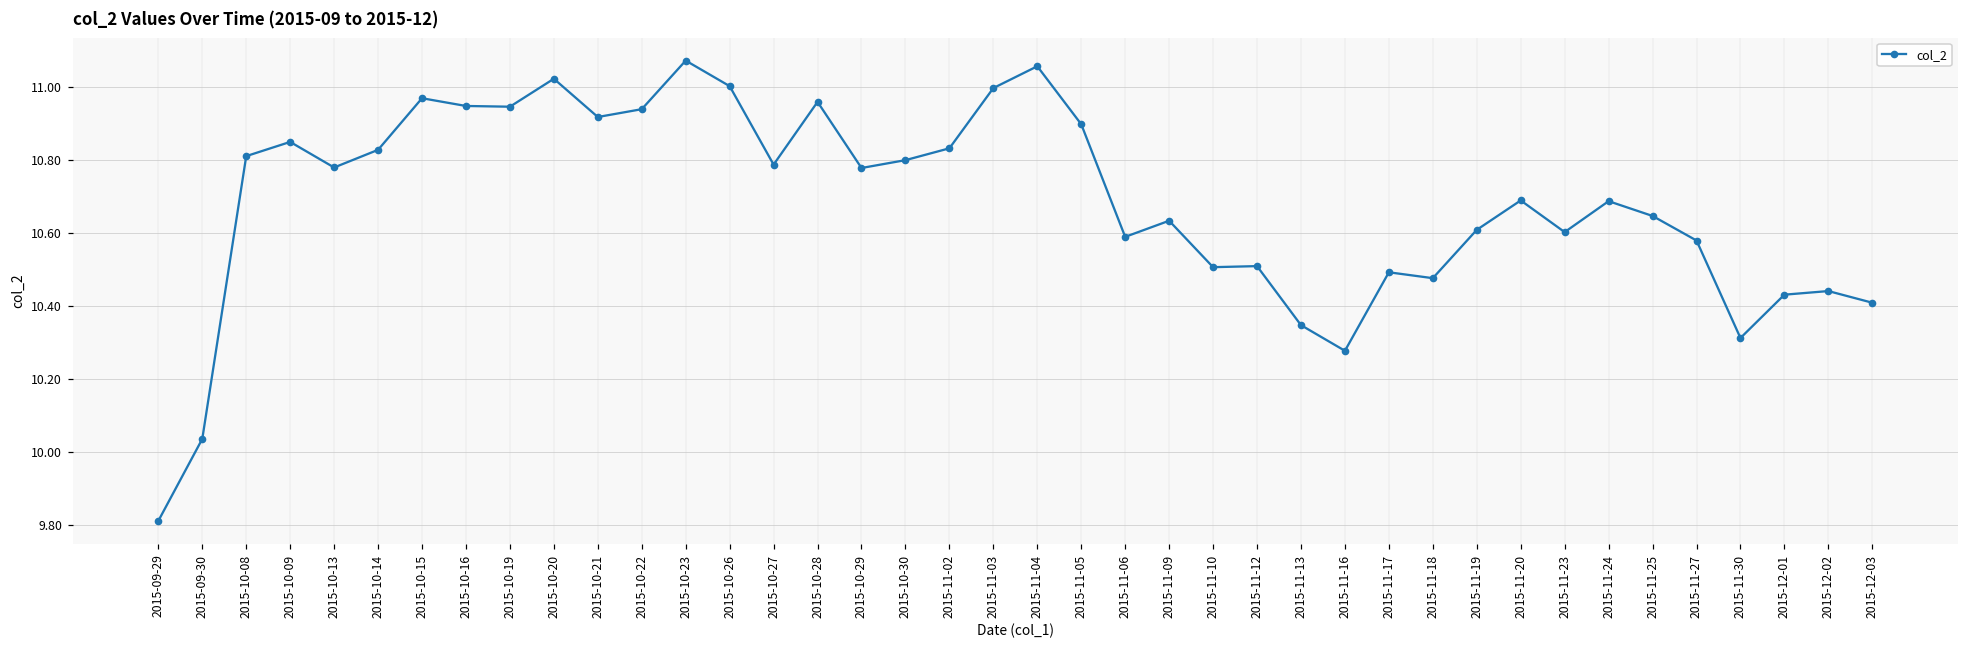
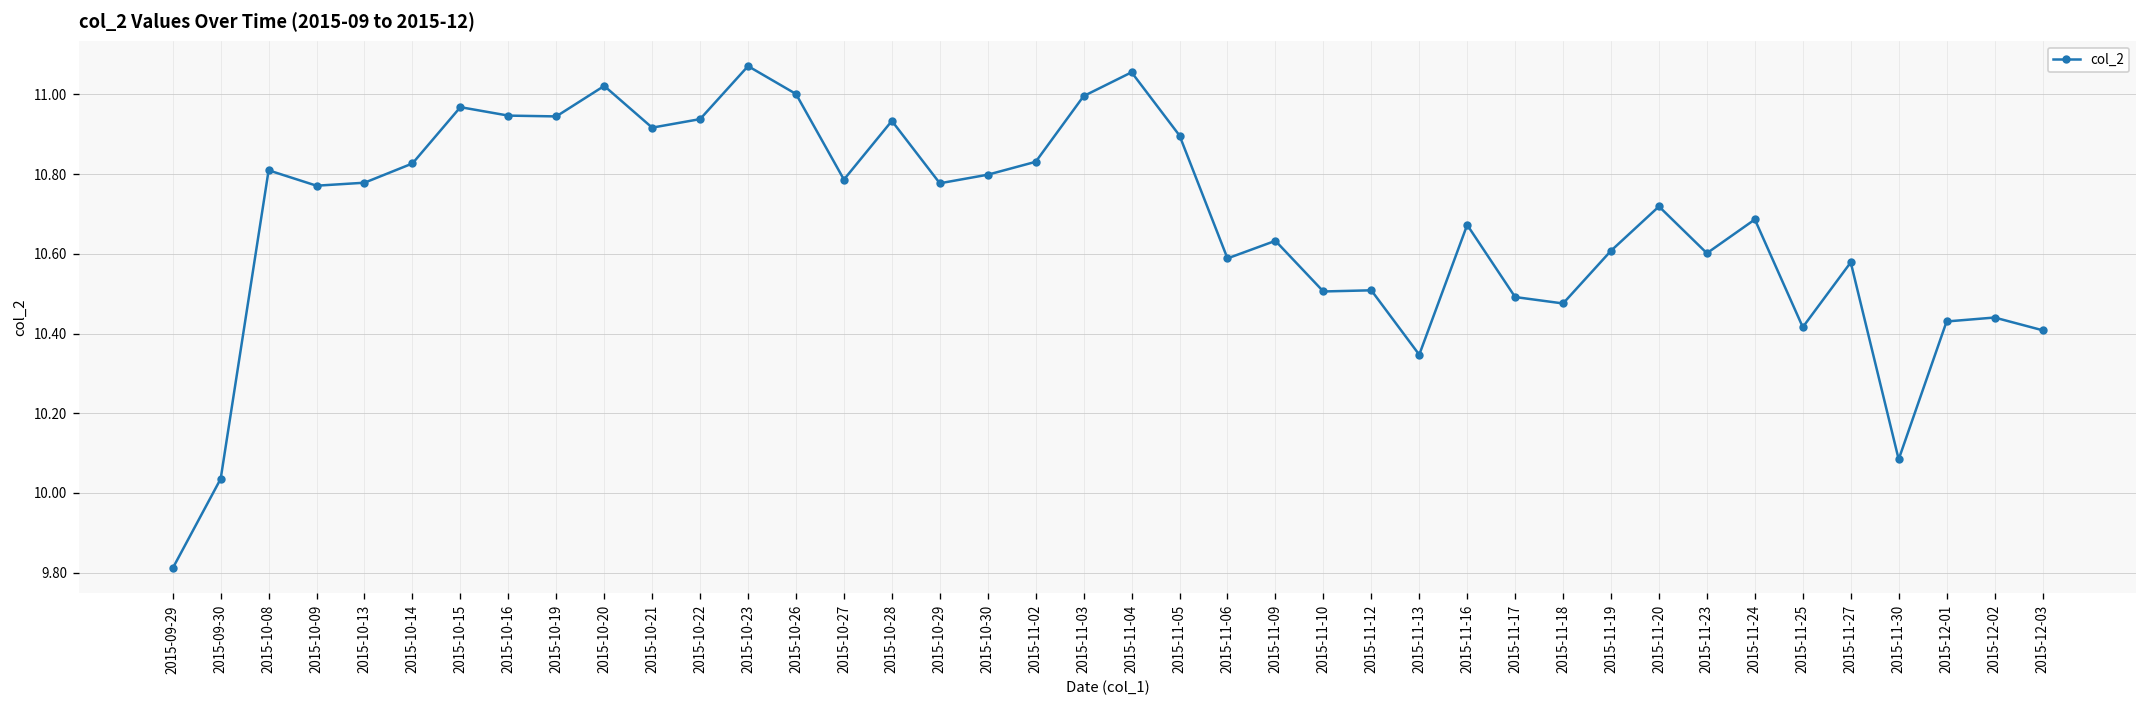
2015-10-09: 10.85 -> 10.77
2015-10-28: 10.96 -> 10.93
2015-11-16: 10.28 -> 10.67
2015-11-20: 10.69 -> 10.72
2015-11-25: 10.65 -> 10.42
2015-11-30: 10.31 -> 10.08
